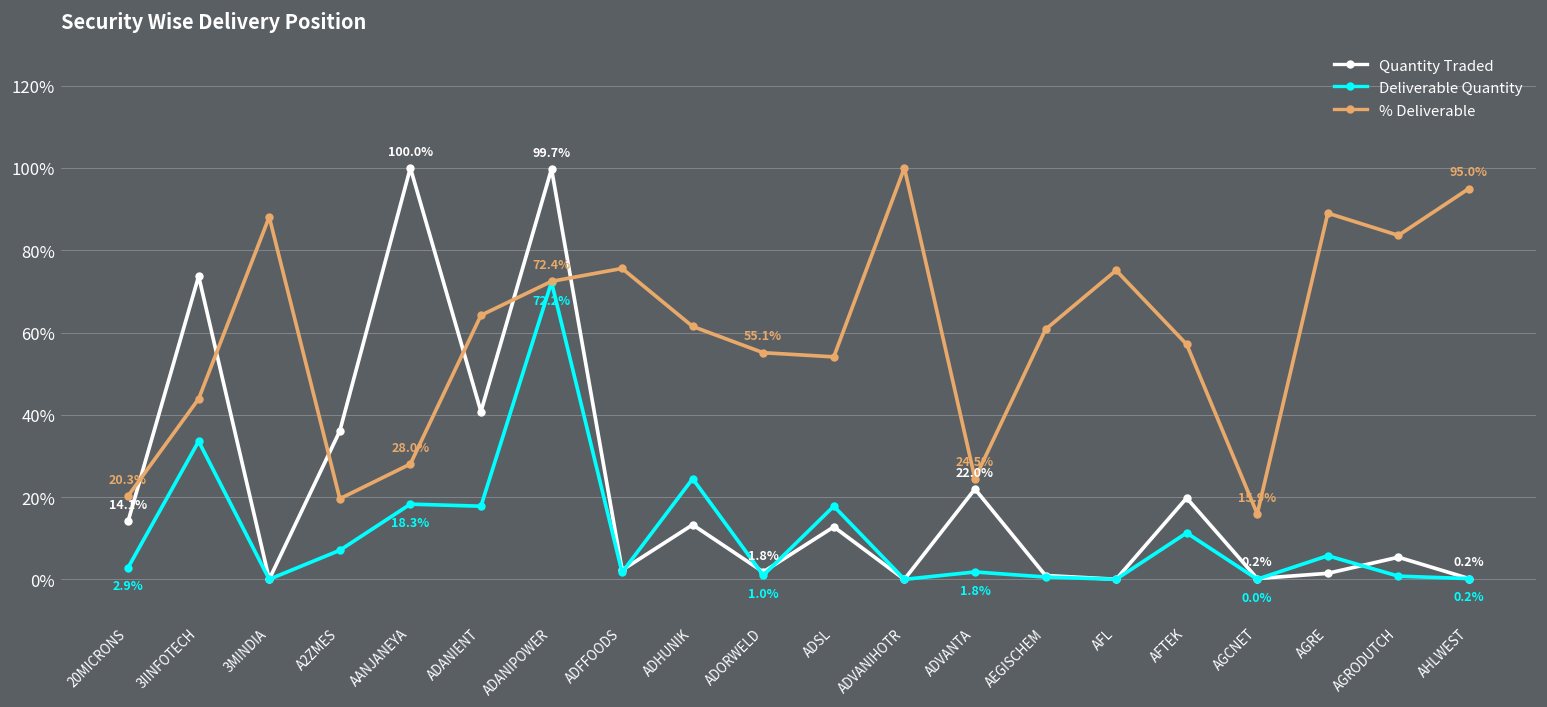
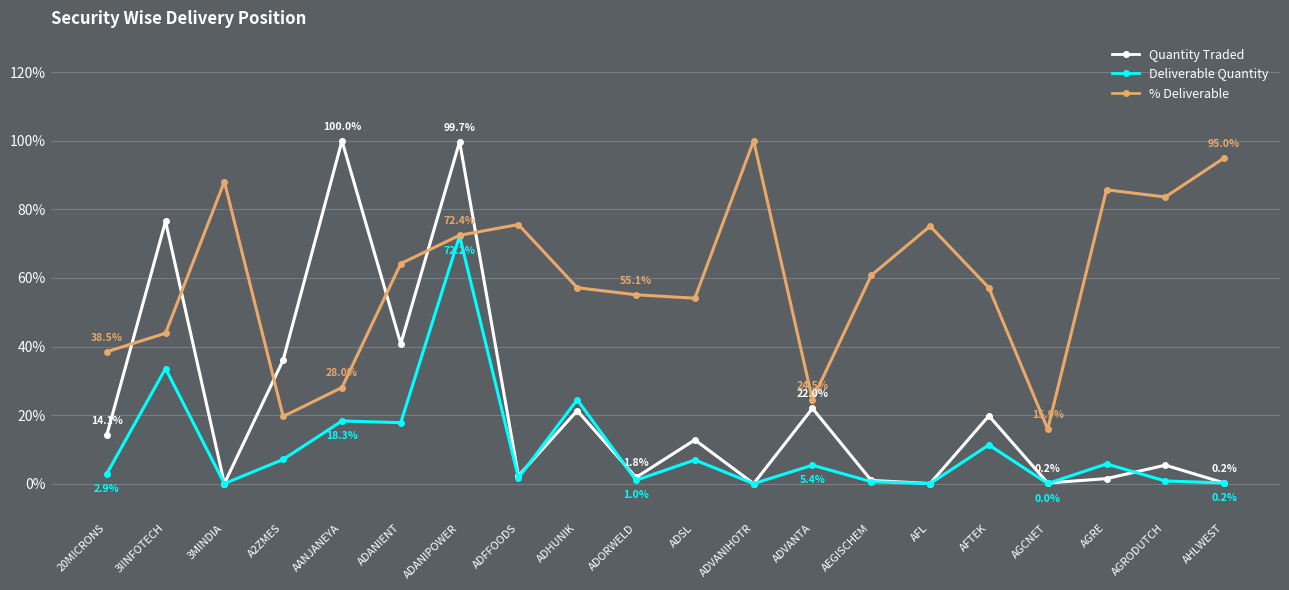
% Deliverable, 20MICRONS: 20.3% -> 38.5%
Quantity Traded, 3IINFOTECH: 74% -> 77%
Quantity Traded, ADHUNIK: 13% -> 21%
% Deliverable, ADHUNIK: 61% -> 57%
Deliverable Quantity, ADSL: 18% -> 7%
Deliverable Quantity, ADVANTA: 1.8% -> 5.4%
% Deliverable, AGRE: 89% -> 86%
